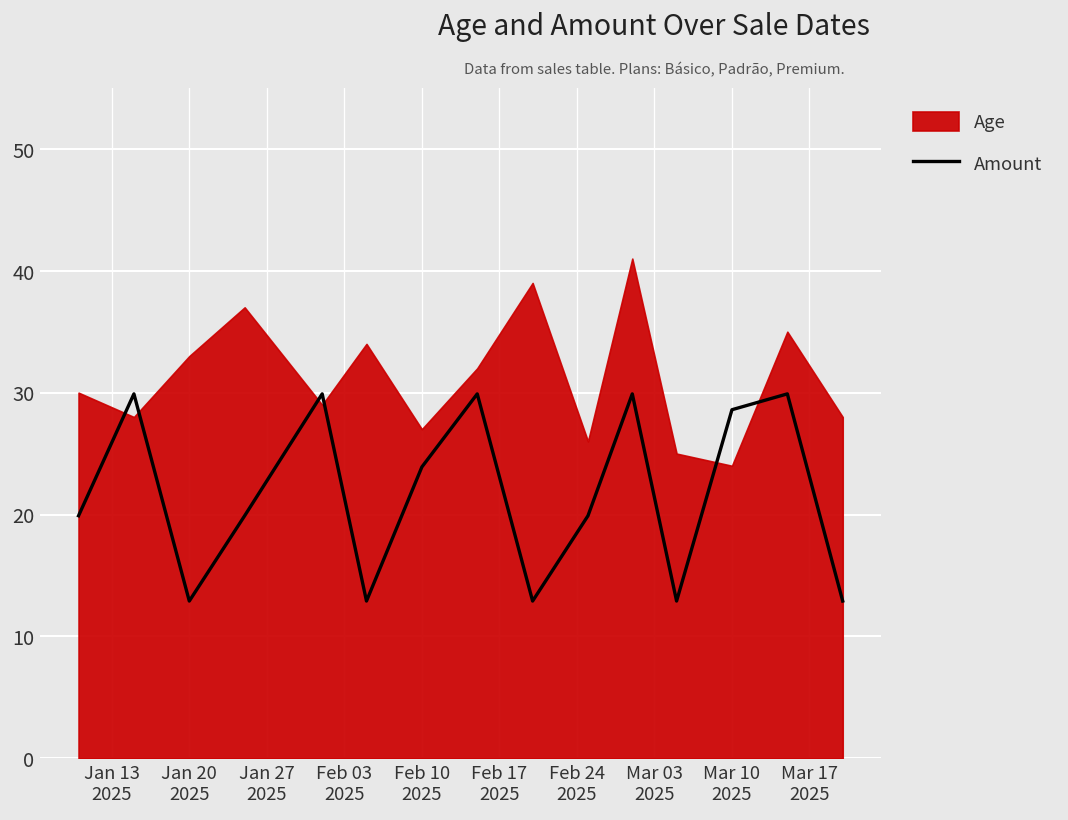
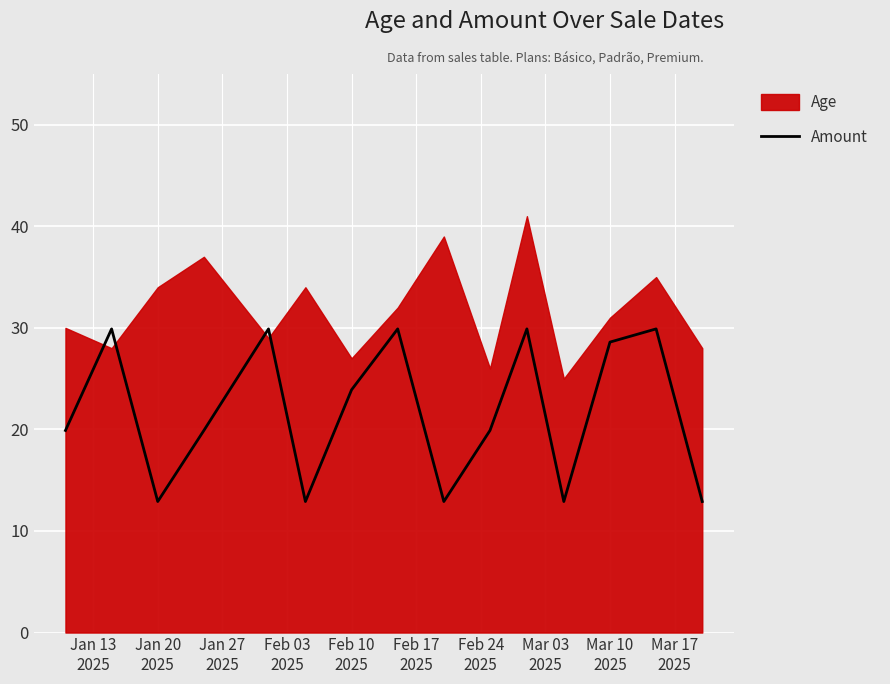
Age, Jan 20 2025: 33 -> 34
Age, Mar 10 2025: 24 -> 31
